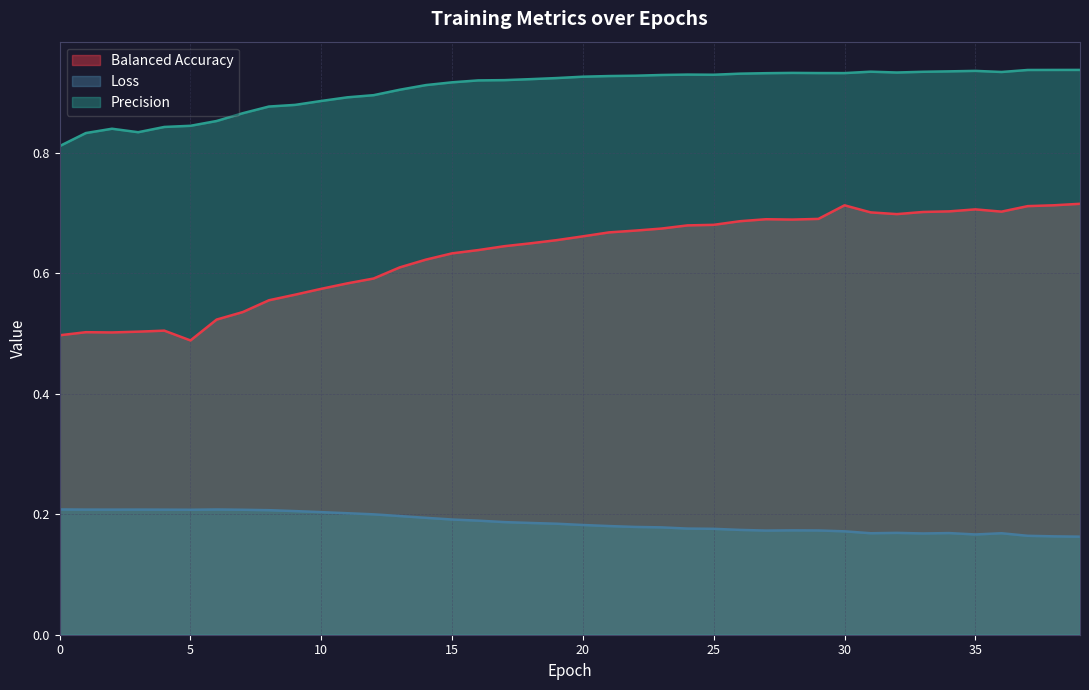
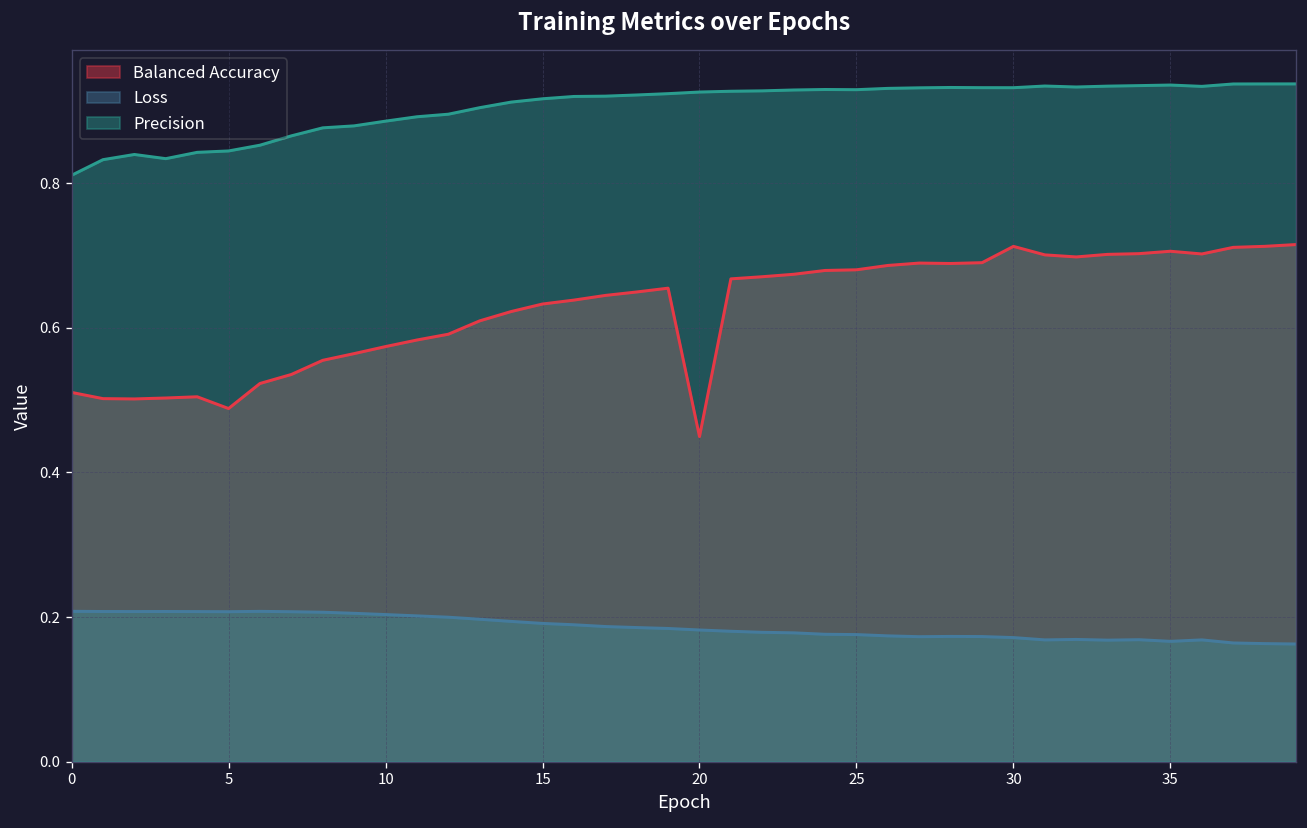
Balanced Accuracy, 0: 0.50 -> 0.51
Balanced Accuracy, 20: 0.66 -> 0.45
